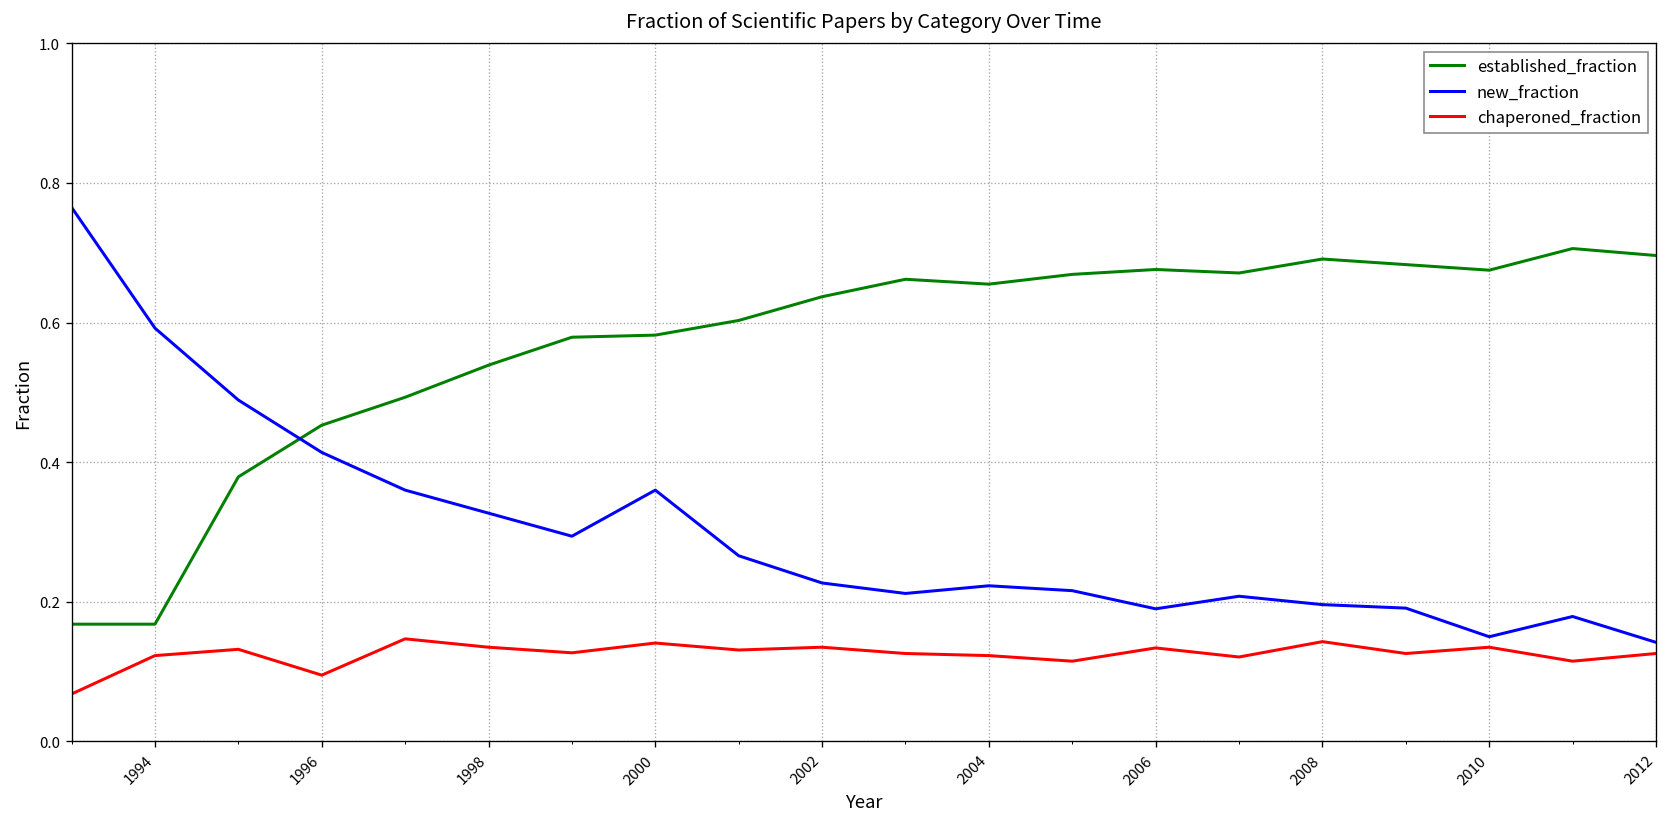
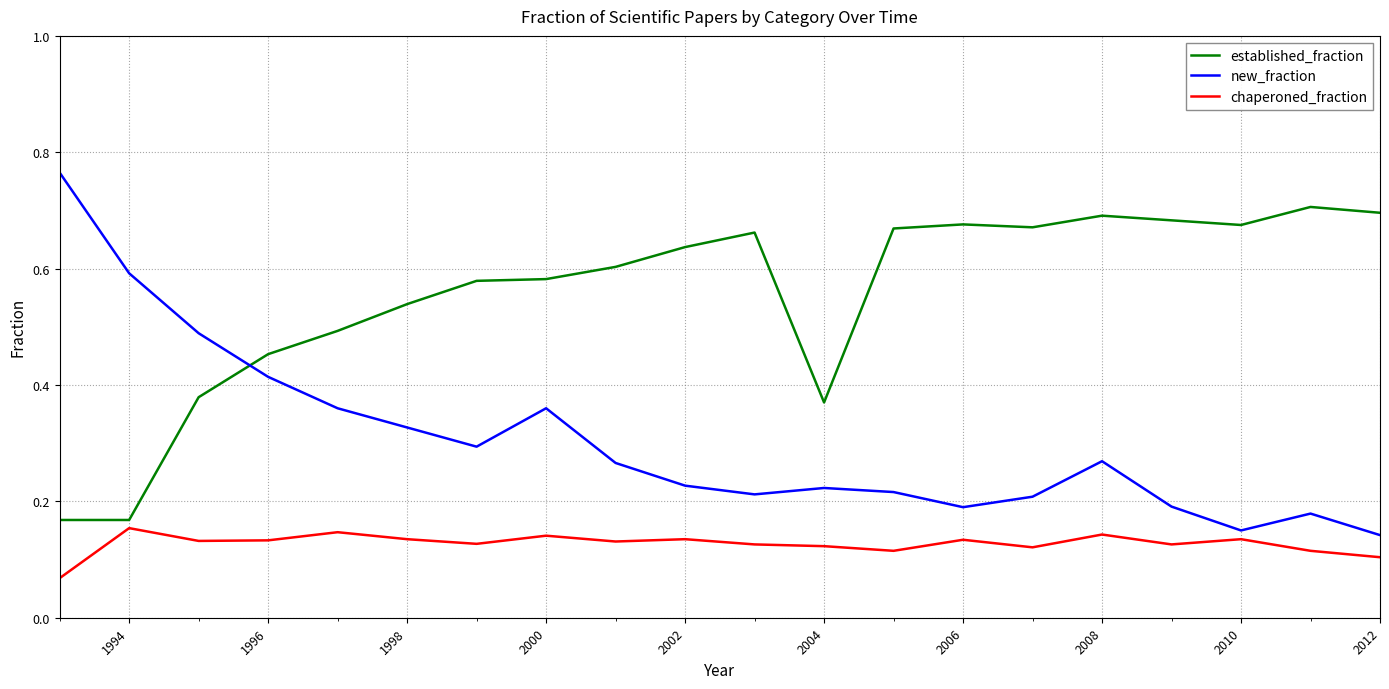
chaperoned_fraction, 1994: 0.12 -> 0.15
chaperoned_fraction, 1996: 0.10 -> 0.13
established_fraction, 2004: 0.66 -> 0.37
new_fraction, 2008: 0.20 -> 0.27
chaperoned_fraction, 2012: 0.13 -> 0.10
